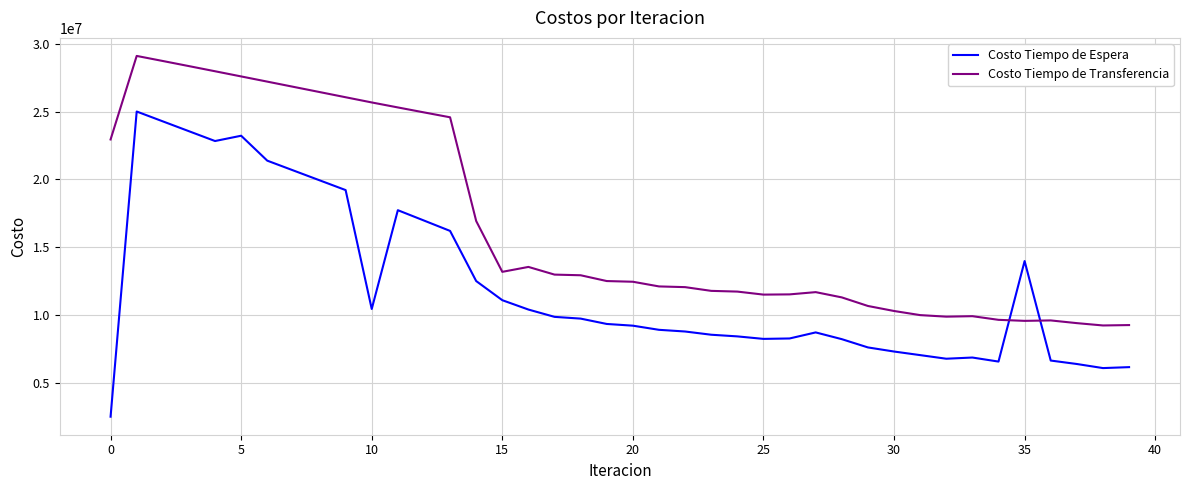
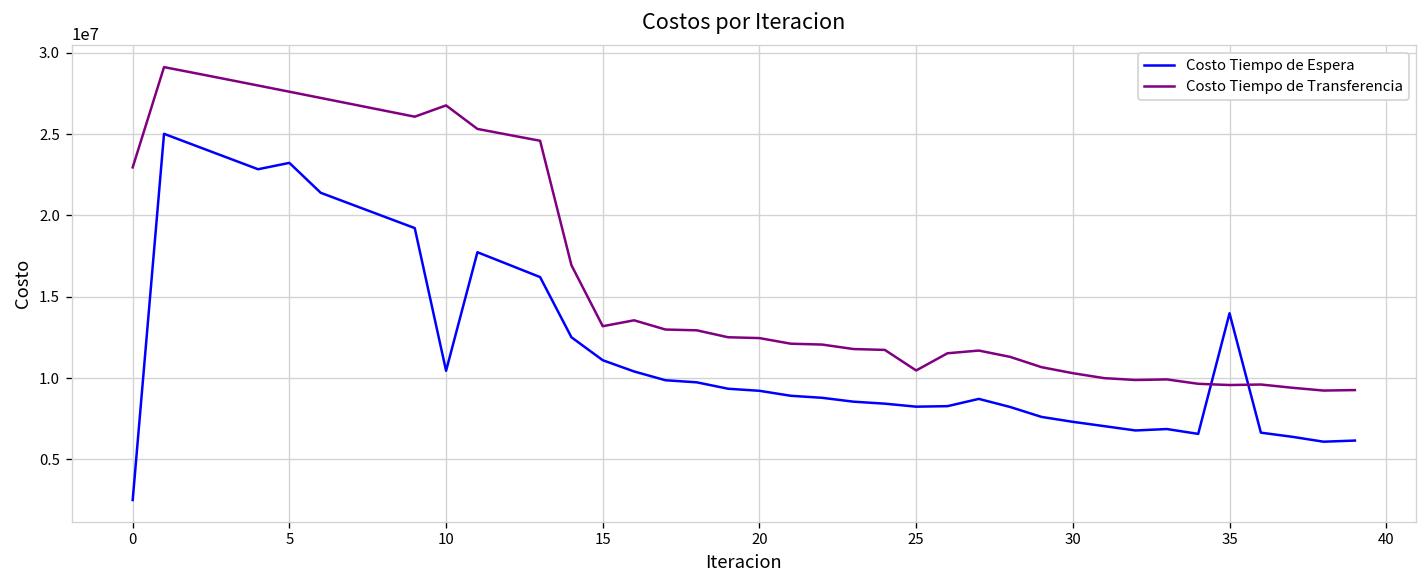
Costo Tiempo de Transferencia, 10: 25700000 -> 26800000
Costo Tiempo de Transferencia, 25: 11500000 -> 10500000
